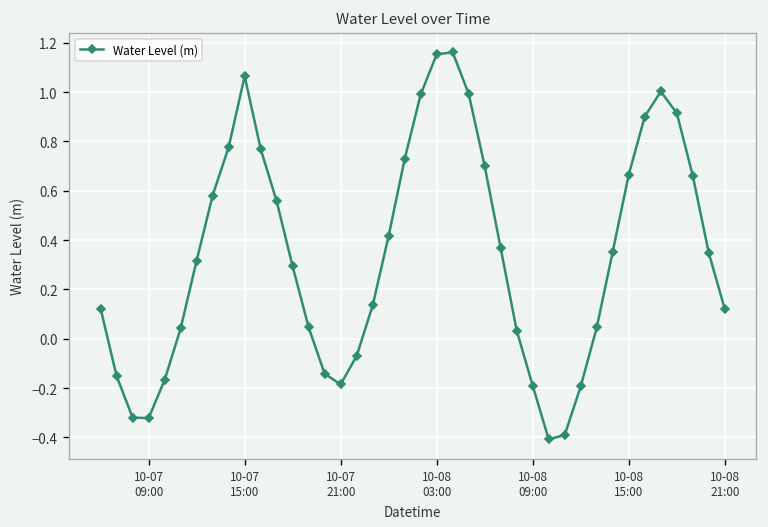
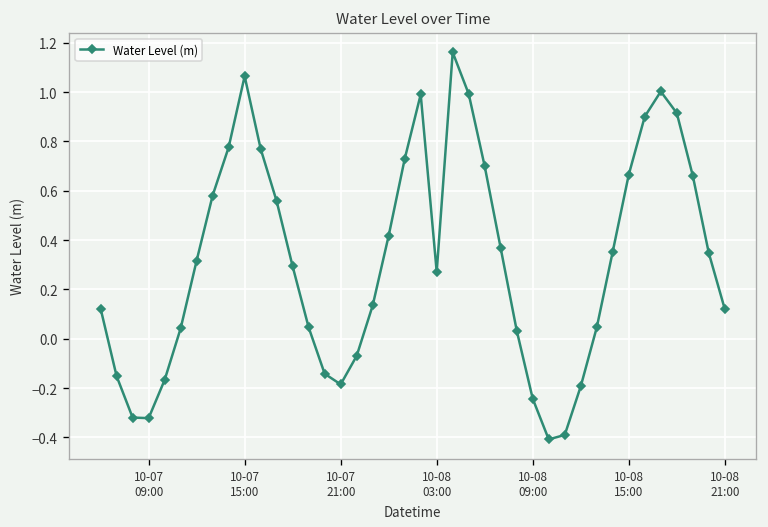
10-08 03:00: 1.15 -> 0.27
10-08 09:00: -0.19 -> -0.24
